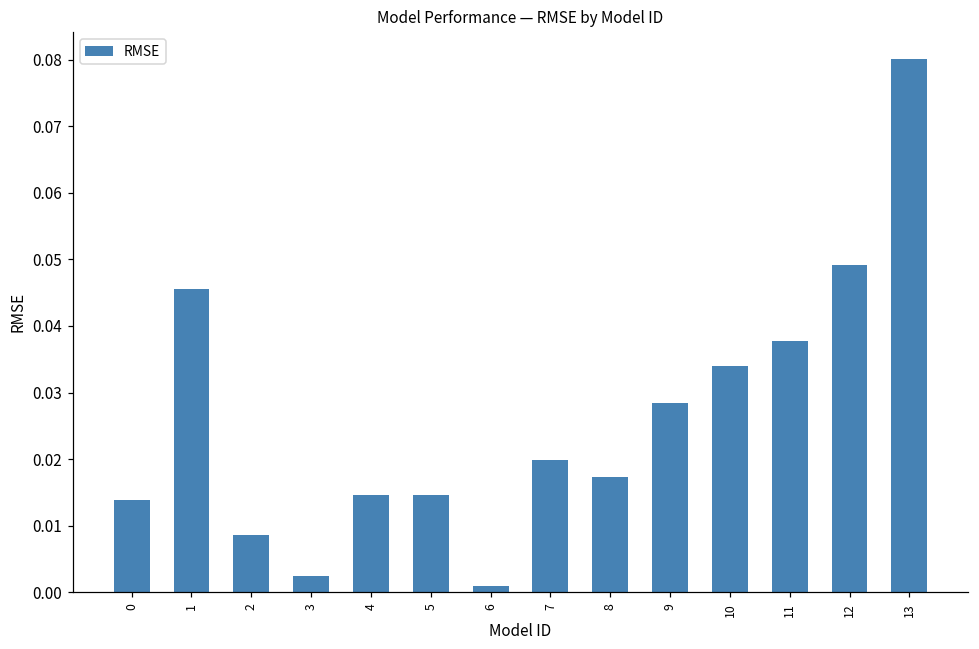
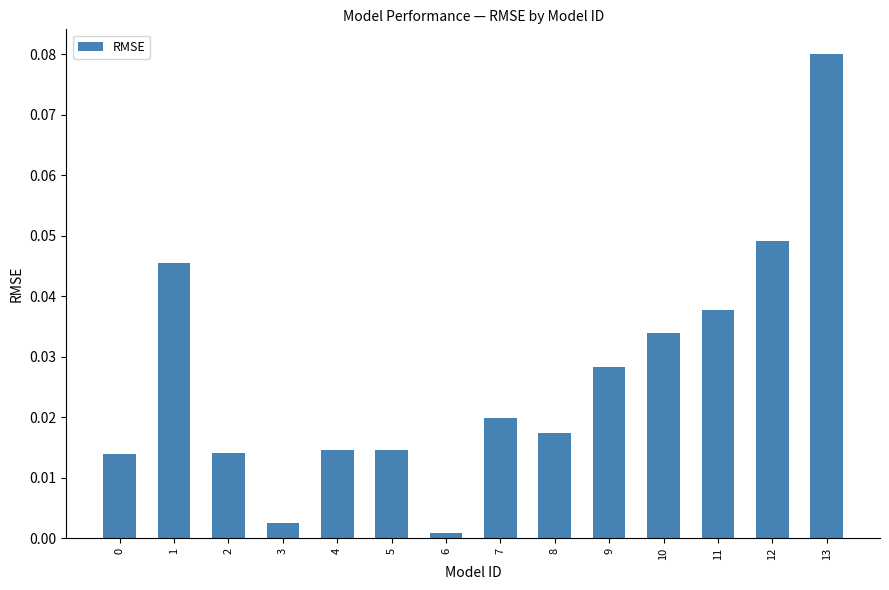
2: 0.009 -> 0.014
